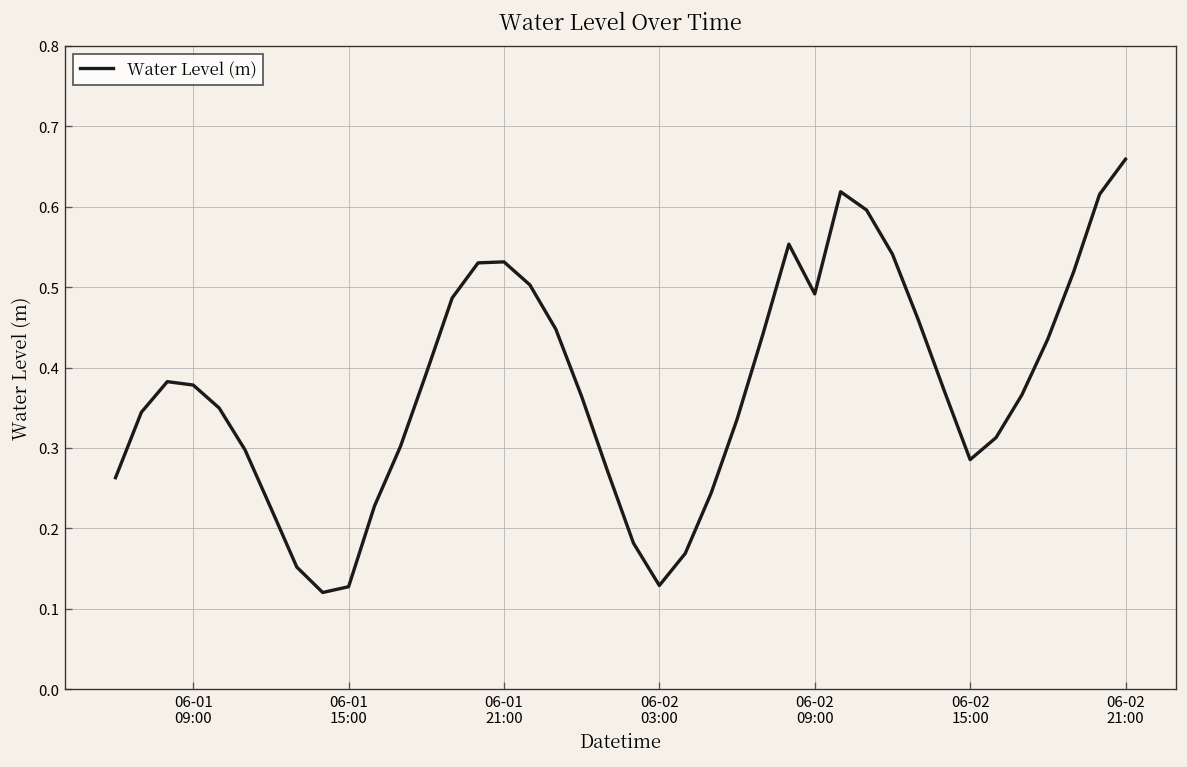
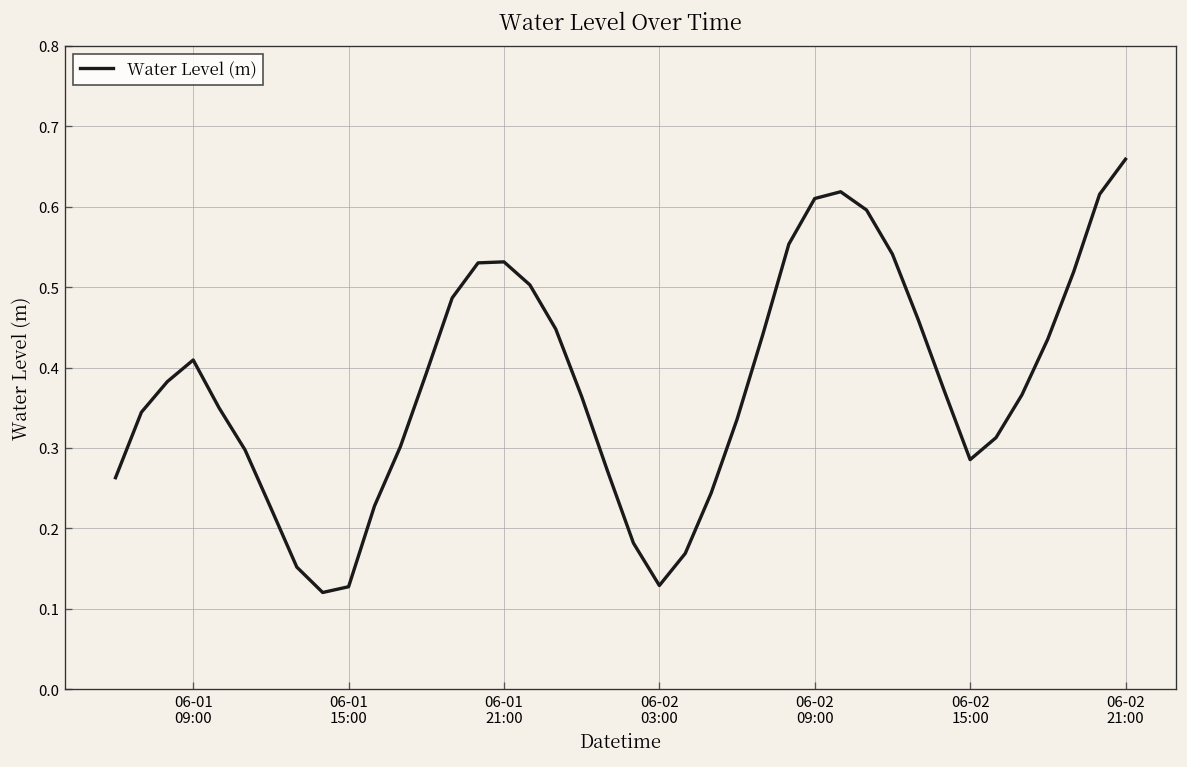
06-01 09:00: 0.38 -> 0.41
06-02 09:00: 0.49 -> 0.61
